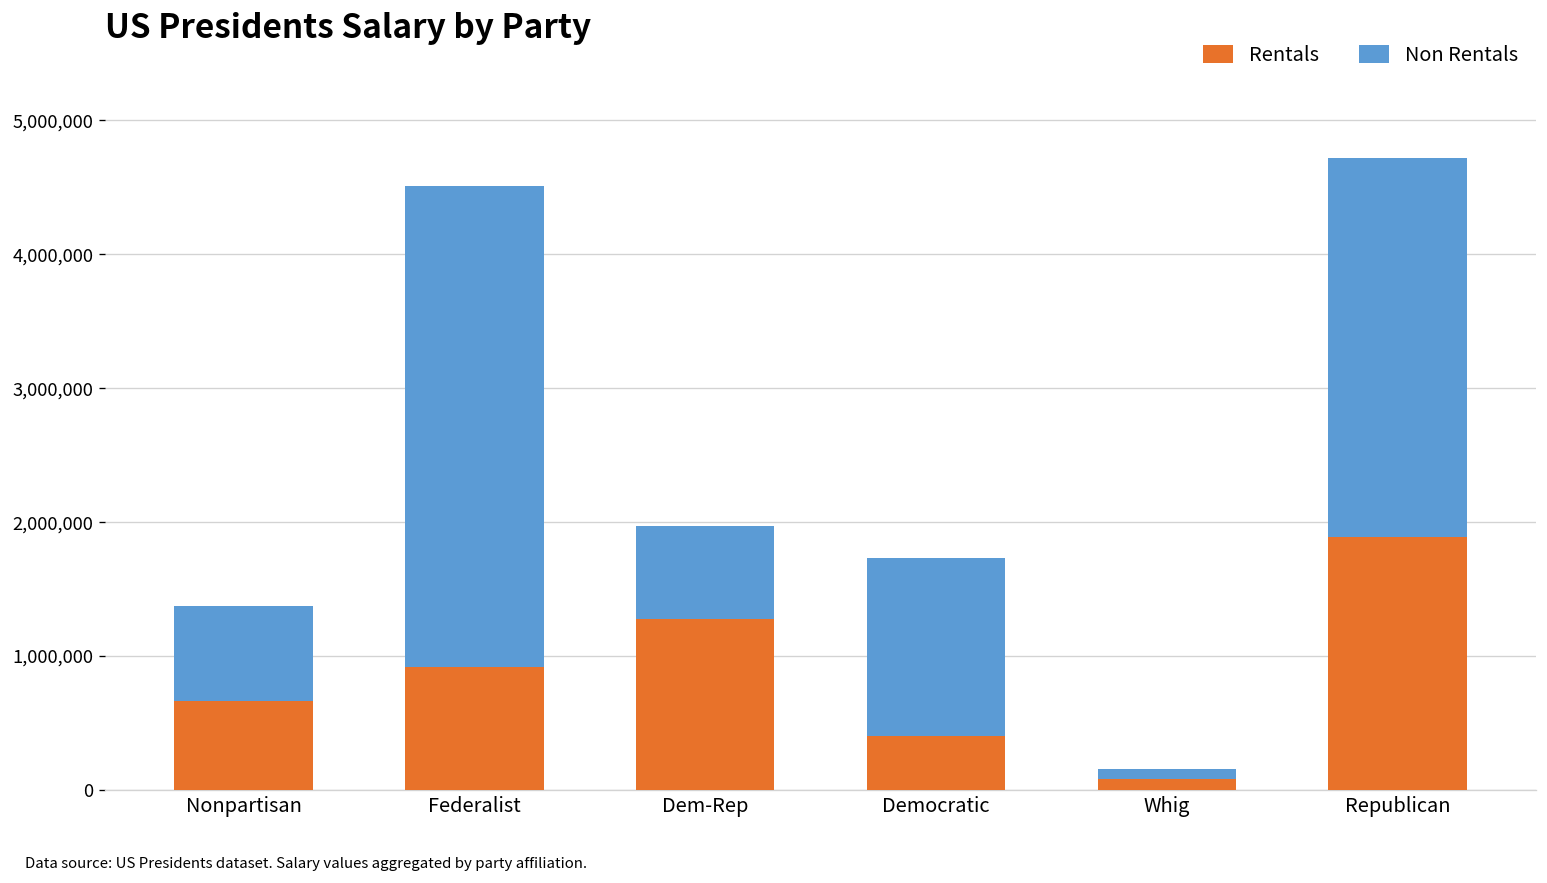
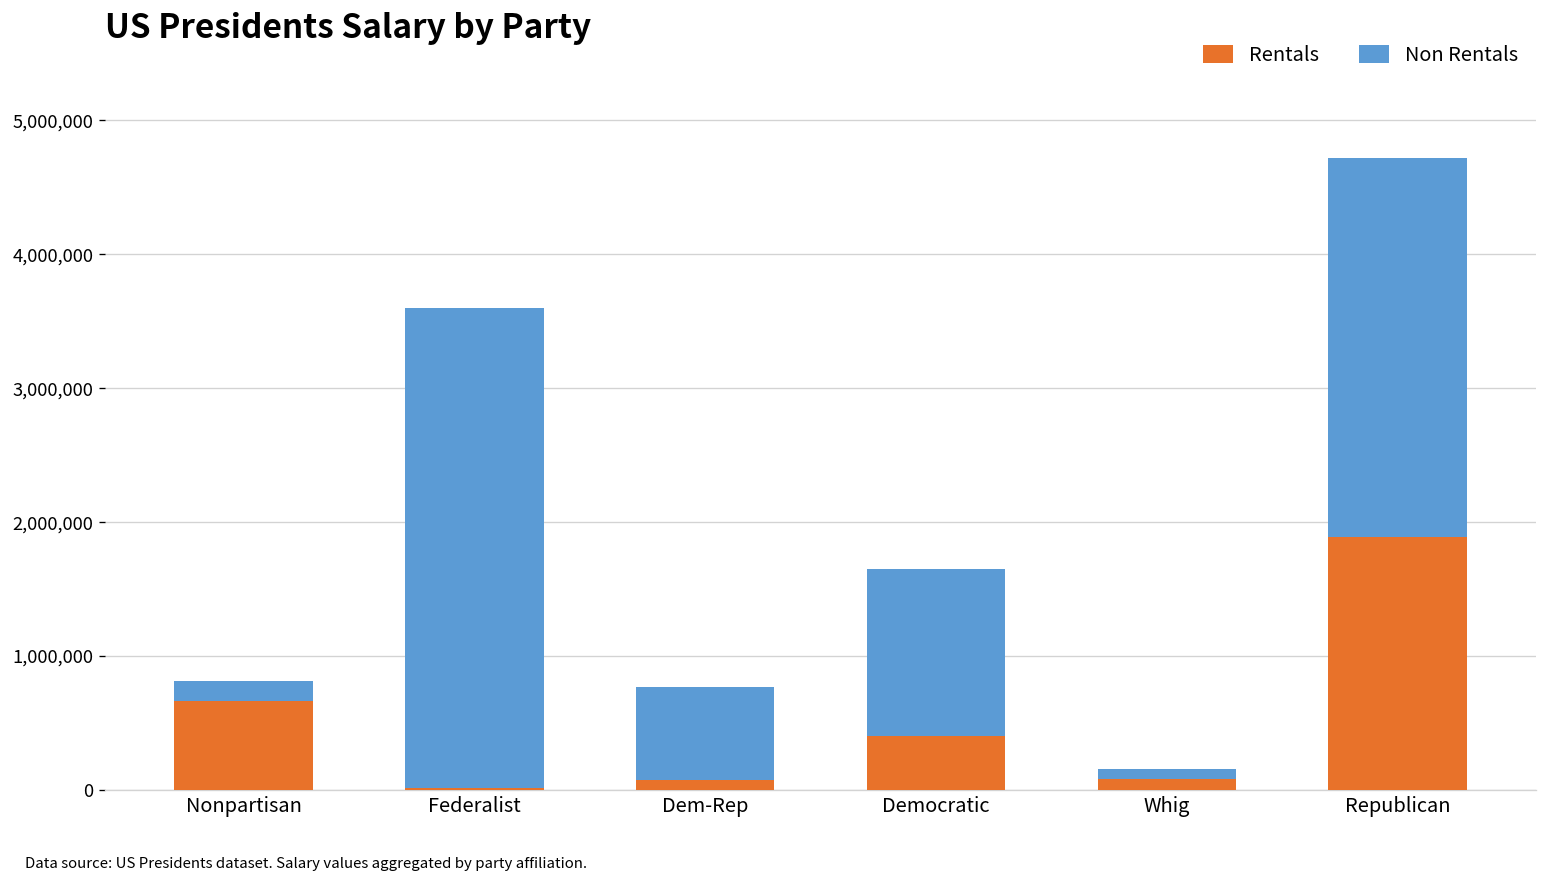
Non Rentals, Nonpartisan: 710,000 -> 160,000
Rentals, Federalist: 920,000 -> 10,000
Rentals, Dem-Rep: 1,270,000 -> 70,000
Non Rentals, Democratic: 1,330,000 -> 1,250,000
